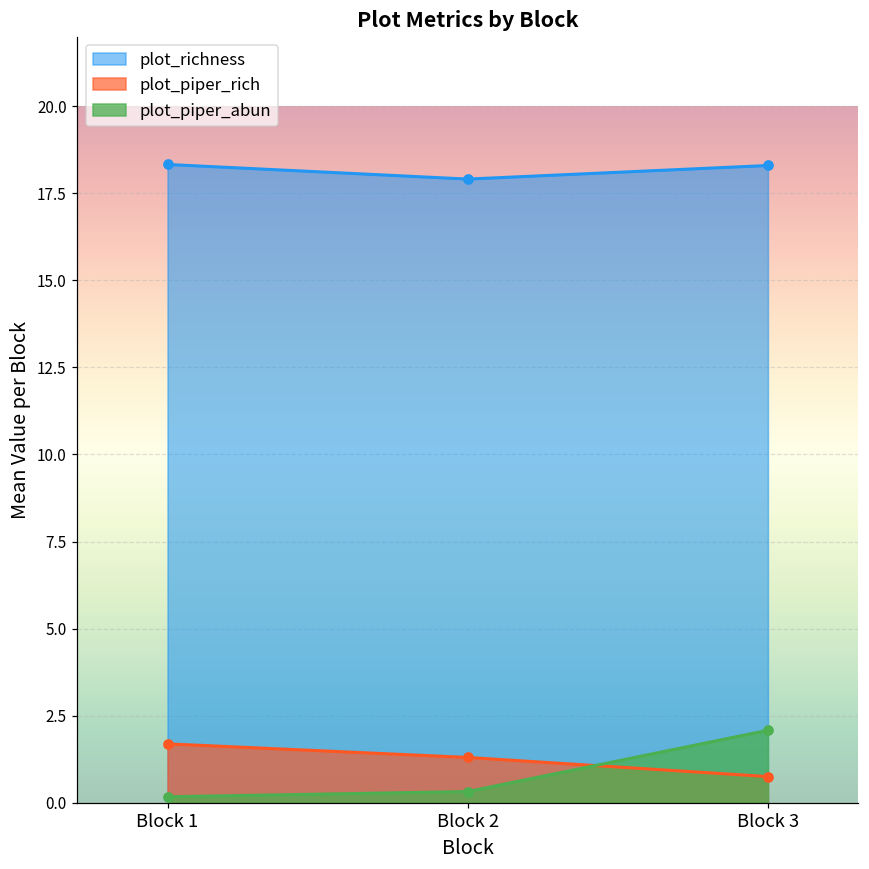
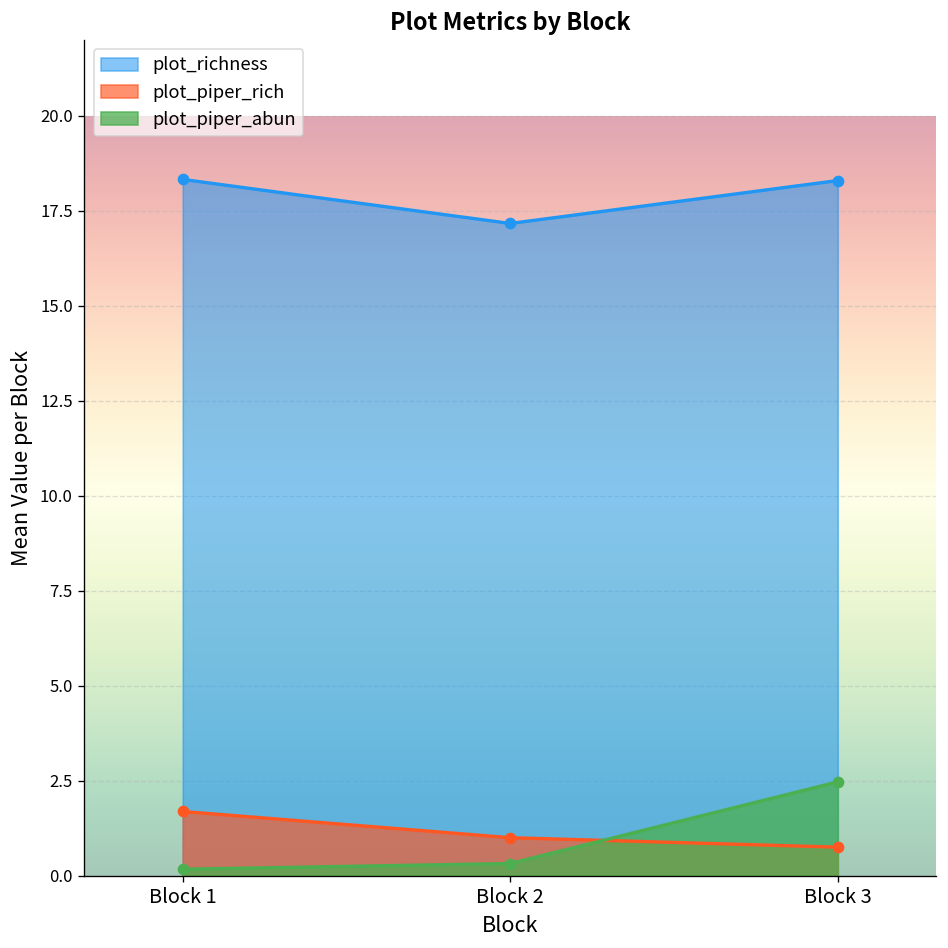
plot_richness, Block 2: 17.9 -> 17.2
plot_piper_rich, Block 2: 1.3 -> 1.0
plot_piper_abun, Block 3: 2.1 -> 2.5
